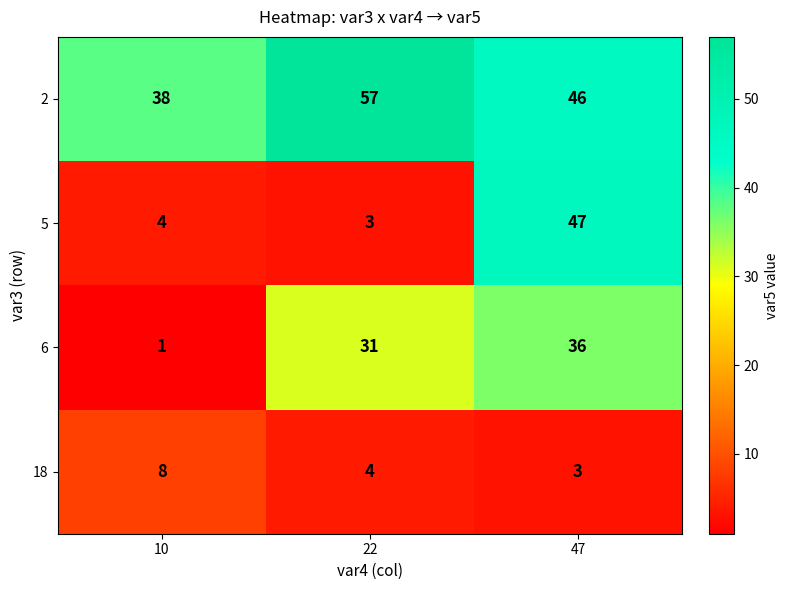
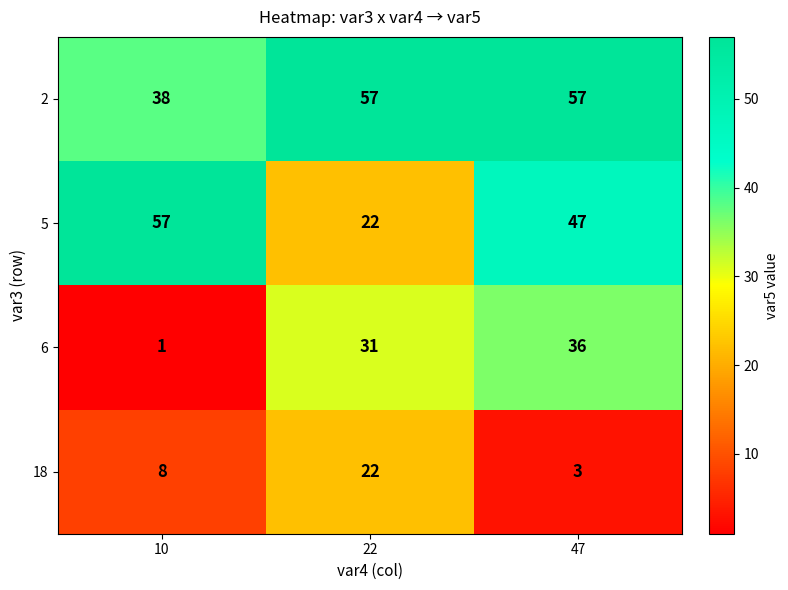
2, 47: 46 -> 57
5, 10: 4 -> 57
5, 22: 3 -> 22
18, 22: 4 -> 22
